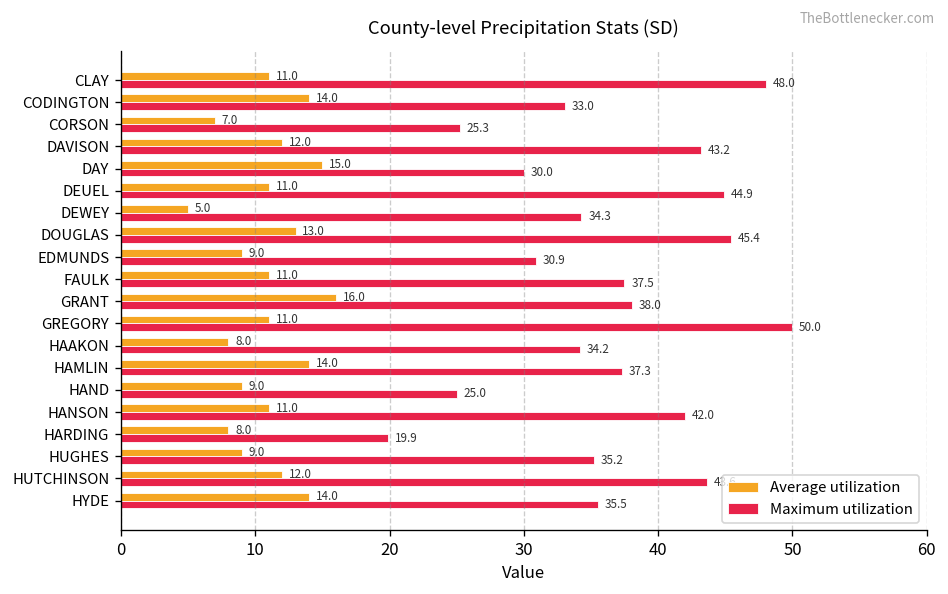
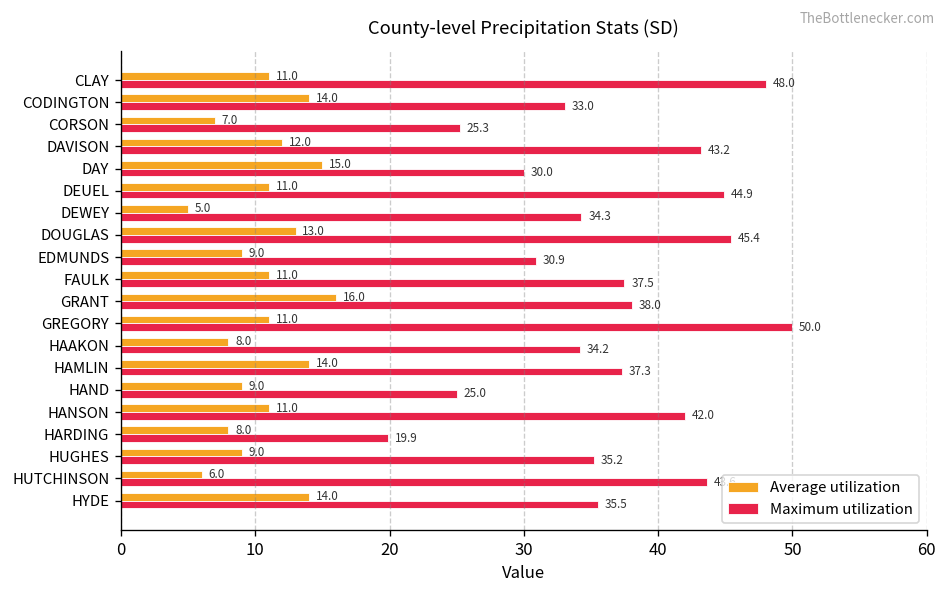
Average utilization, HUTCHINSON: 12.0 -> 6.0
